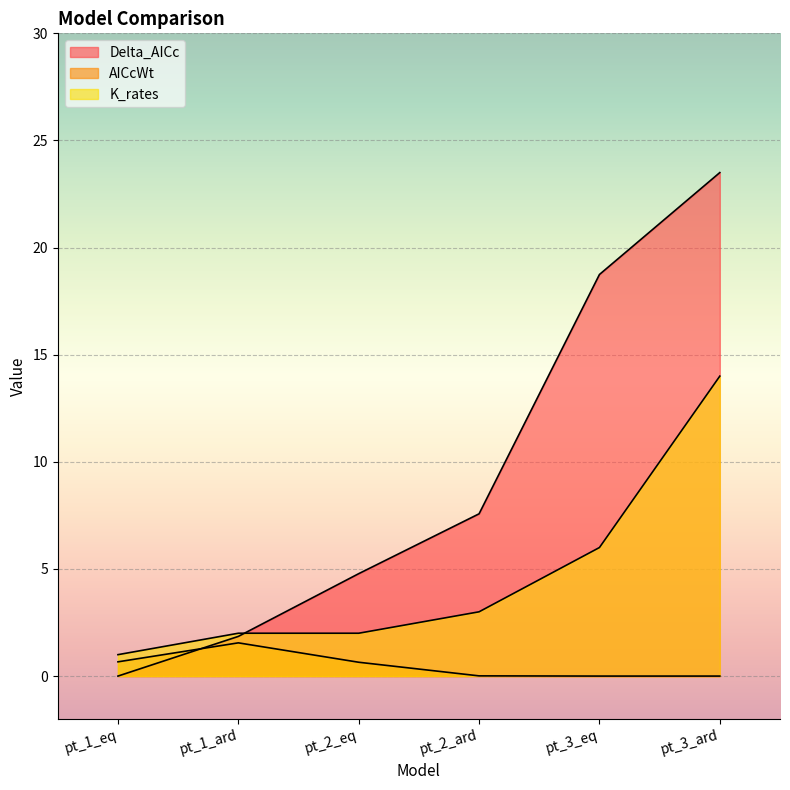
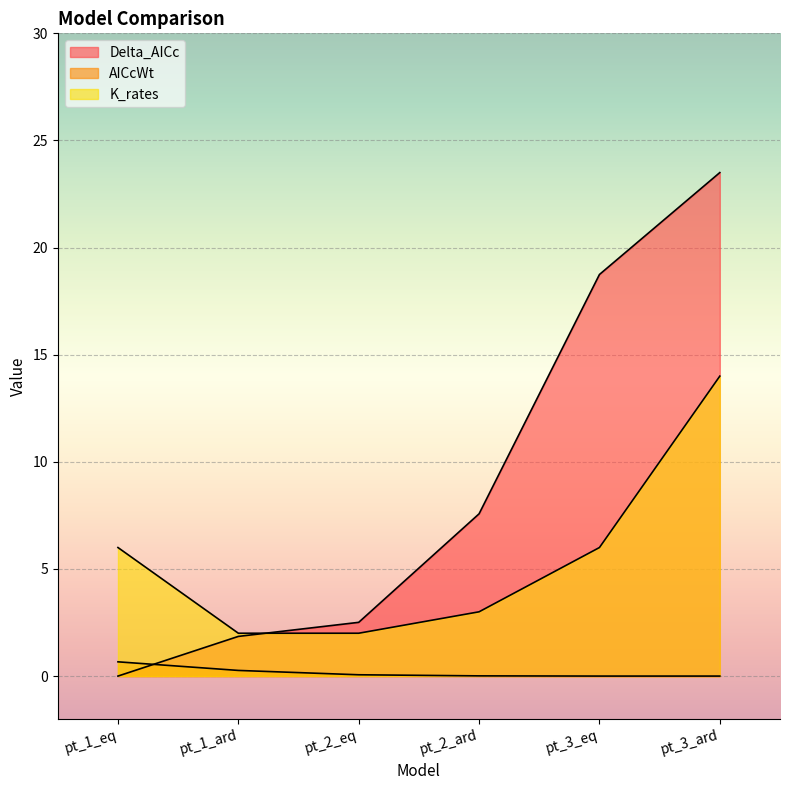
K_rates, pt_1_eq: 1 -> 6
AICcWt, pt_1_ard: 1.6 -> 0.3
Delta_AICc, pt_2_eq: 4.8 -> 2.5
AICcWt, pt_2_eq: 0.6 -> 0.1
